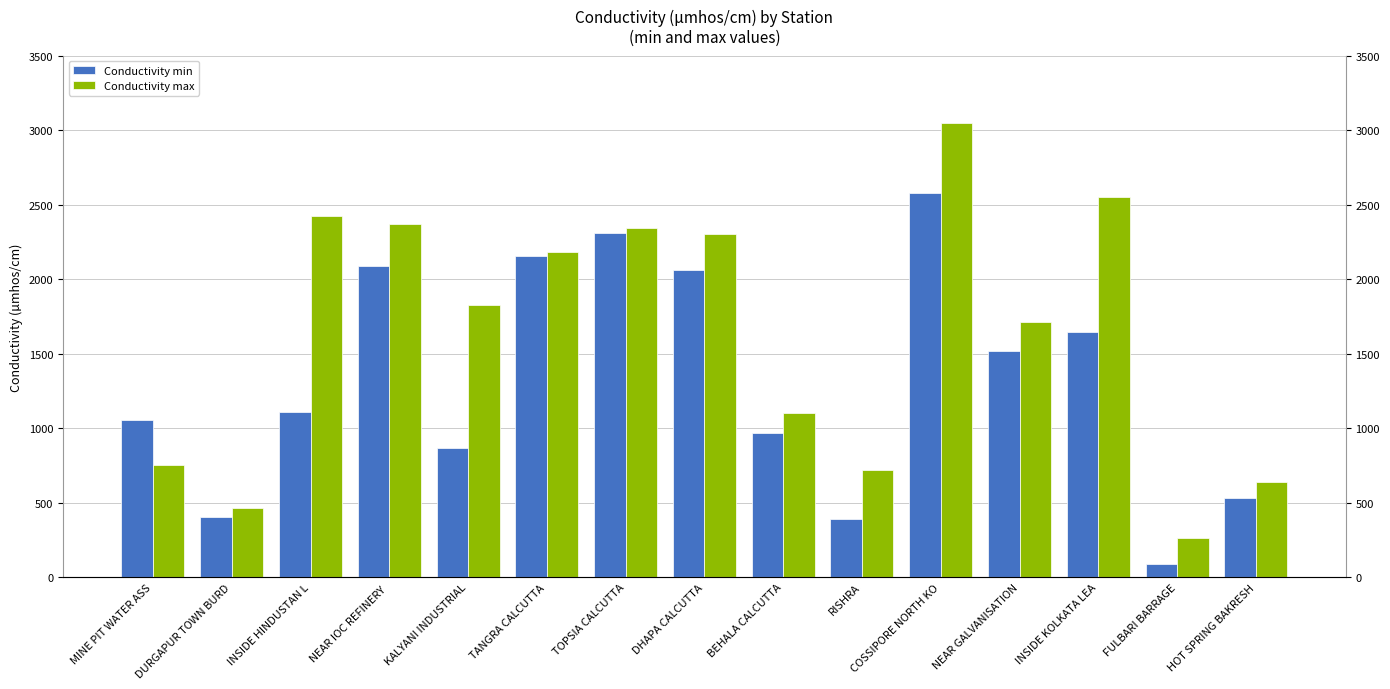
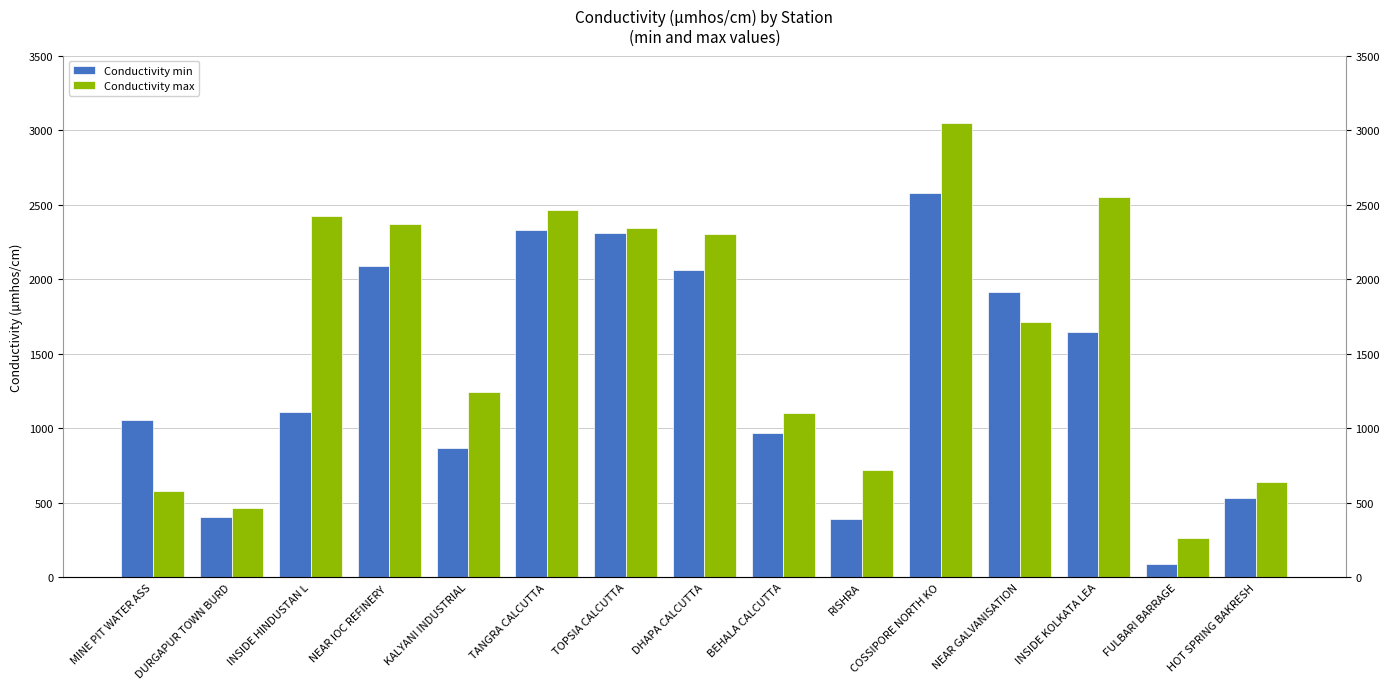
Conductivity max, MINE PIT WATER ASS: 750 -> 580
Conductivity max, KALYANI INDUSTRIAL: 1830 -> 1250
Conductivity min, TANGRA CALCUTTA: 2150 -> 2330
Conductivity max, TANGRA CALCUTTA: 2180 -> 2460
Conductivity min, NEAR GALVANISATION: 1520 -> 1910
